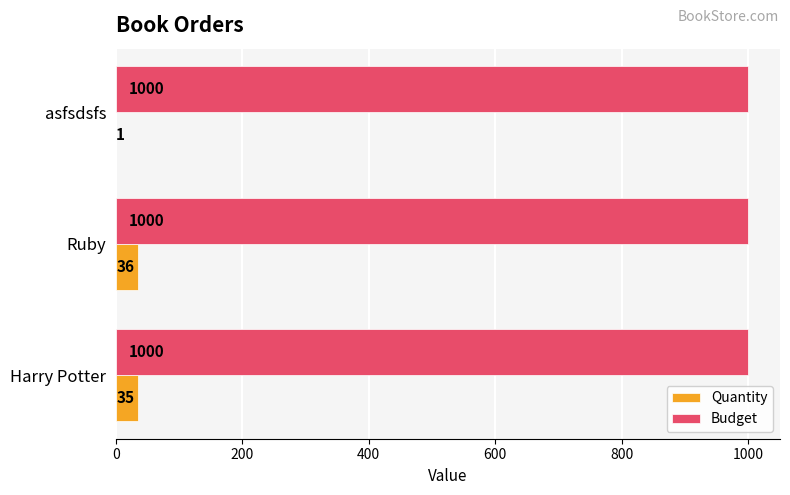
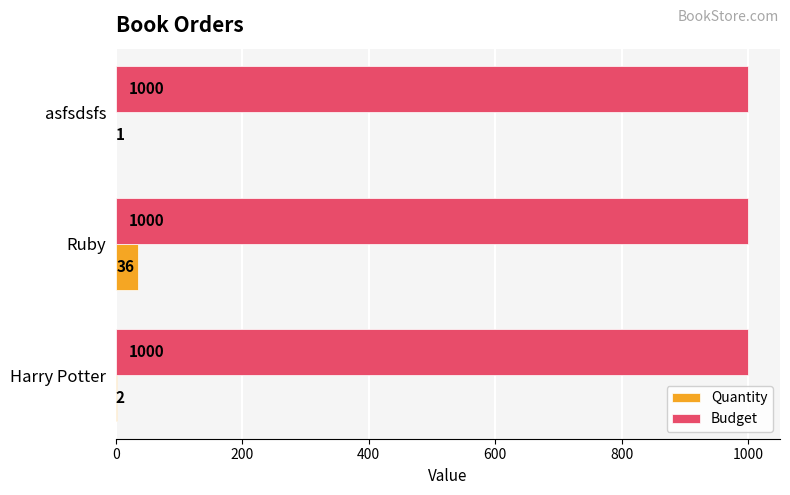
Quantity, Harry Potter: 35 -> 2
